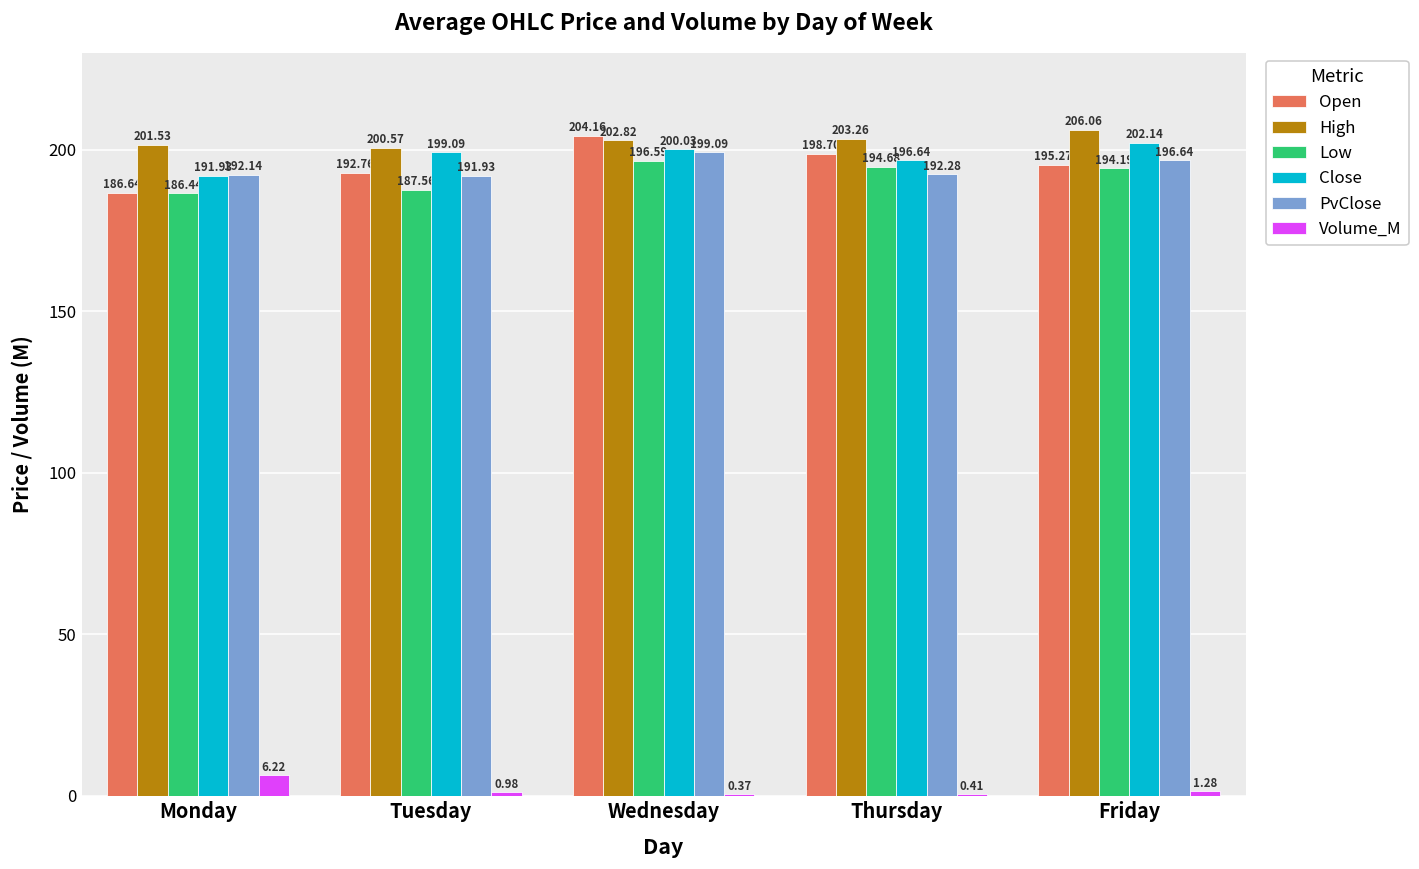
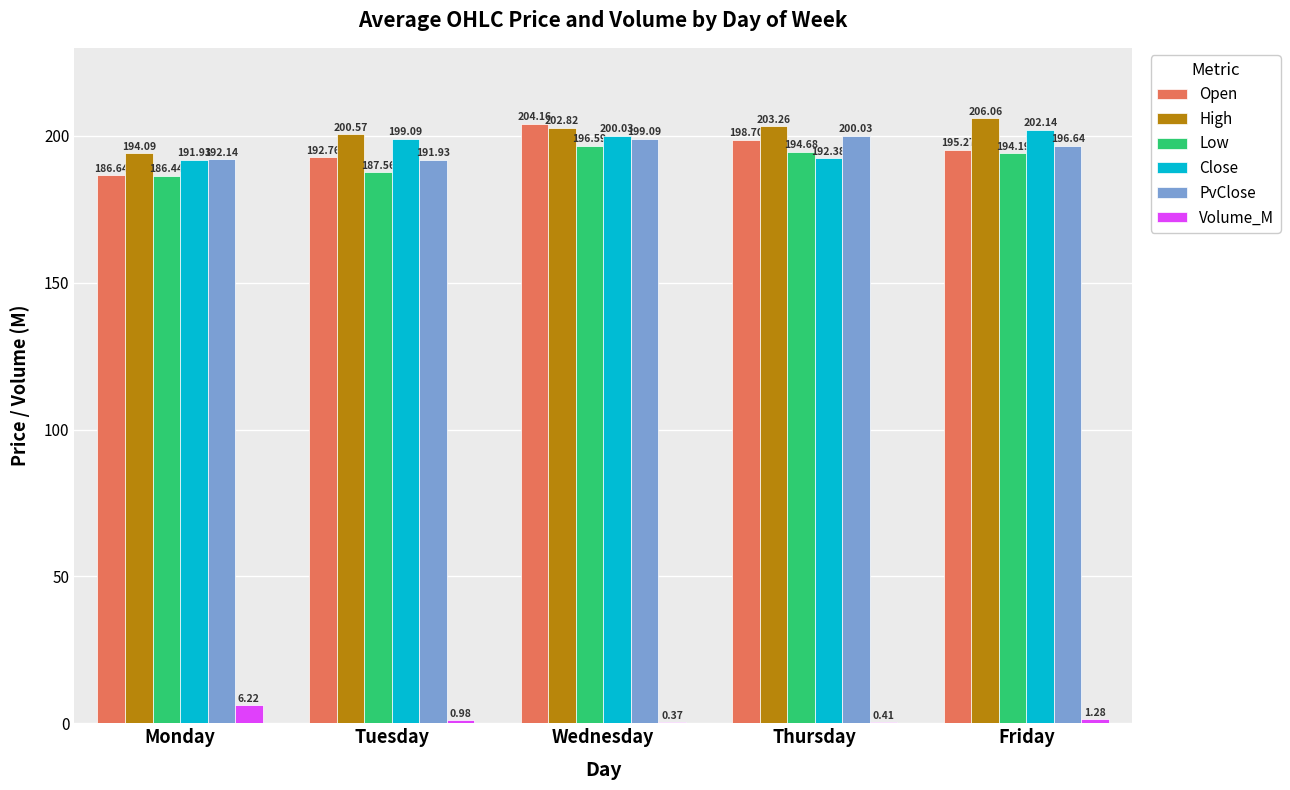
High, Monday: 201.53 -> 194.09
Close, Thursday: 196.64 -> 192.38
PvClose, Thursday: 192.28 -> 200.03
